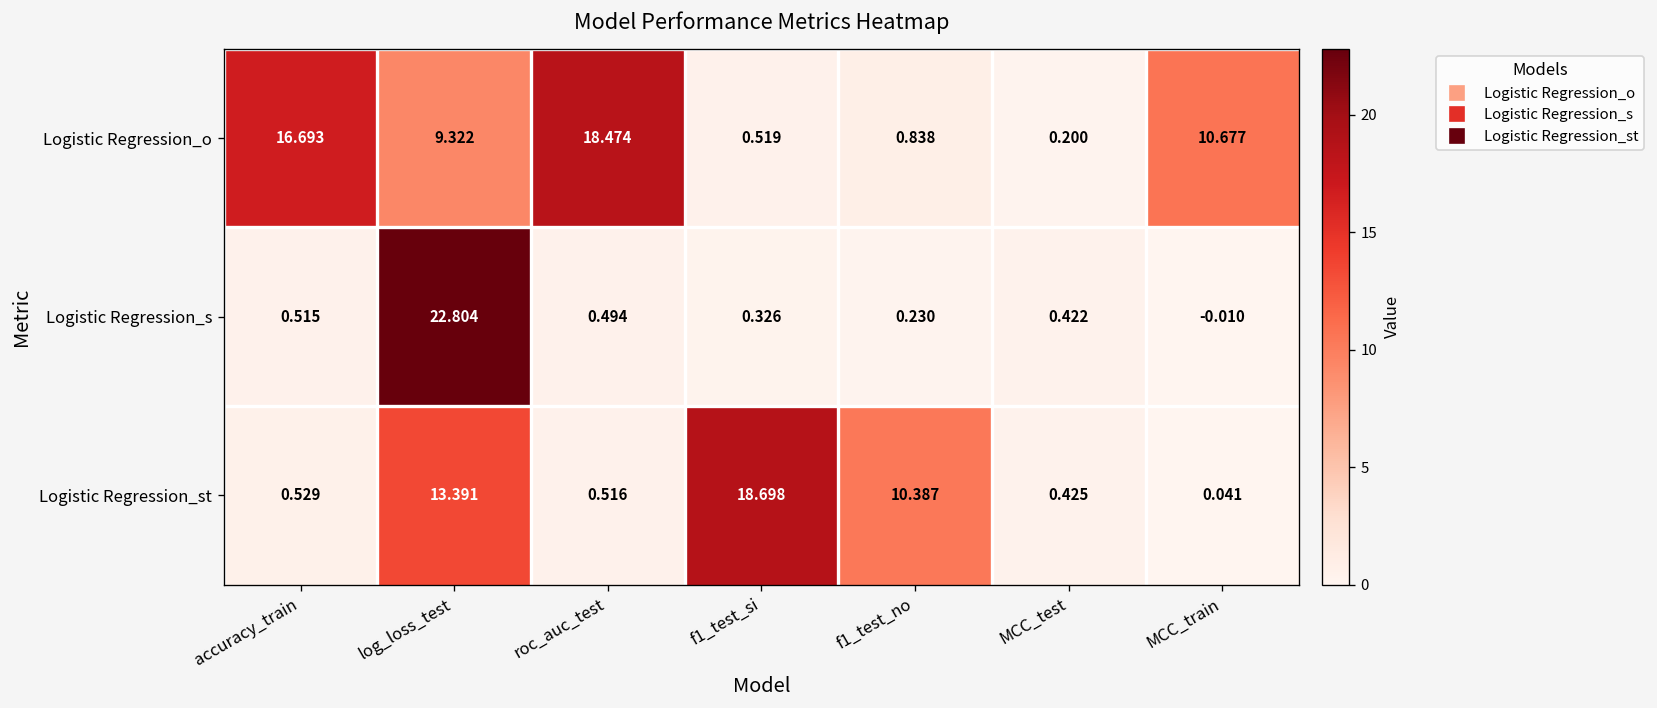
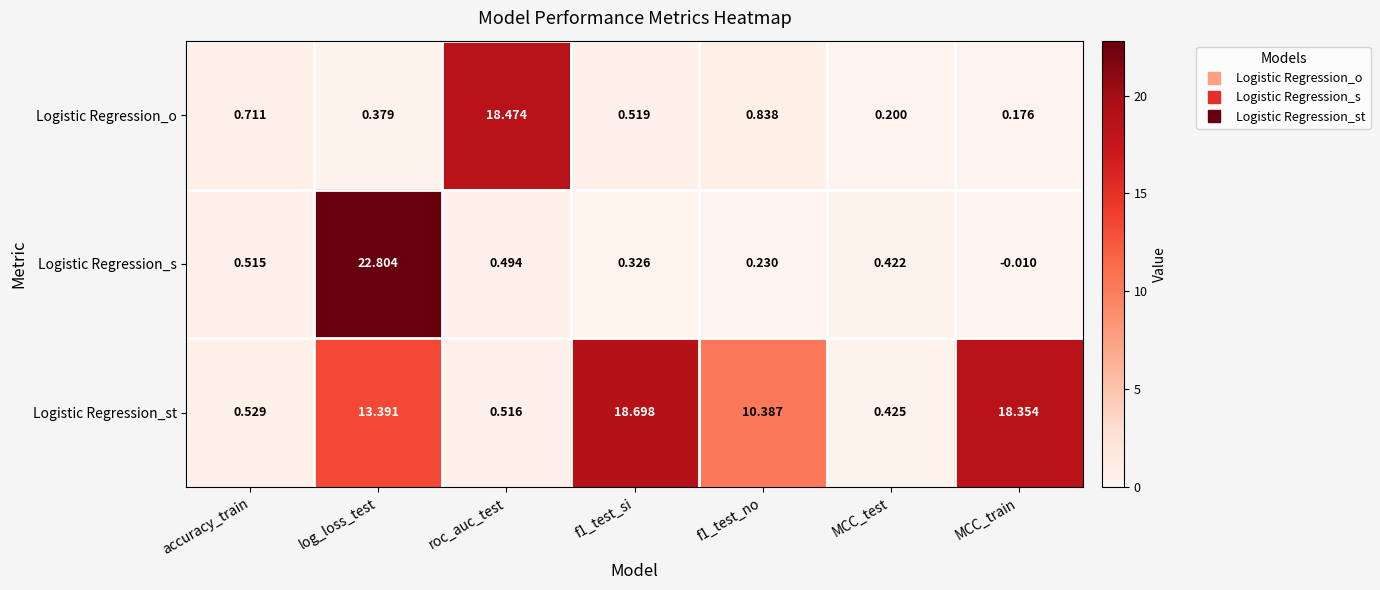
Logistic Regression_o, accuracy_train: 16.693 -> 0.711
Logistic Regression_o, log_loss_test: 9.322 -> 0.379
Logistic Regression_o, MCC_train: 10.677 -> 0.176
Logistic Regression_st, MCC_train: 0.041 -> 18.354
